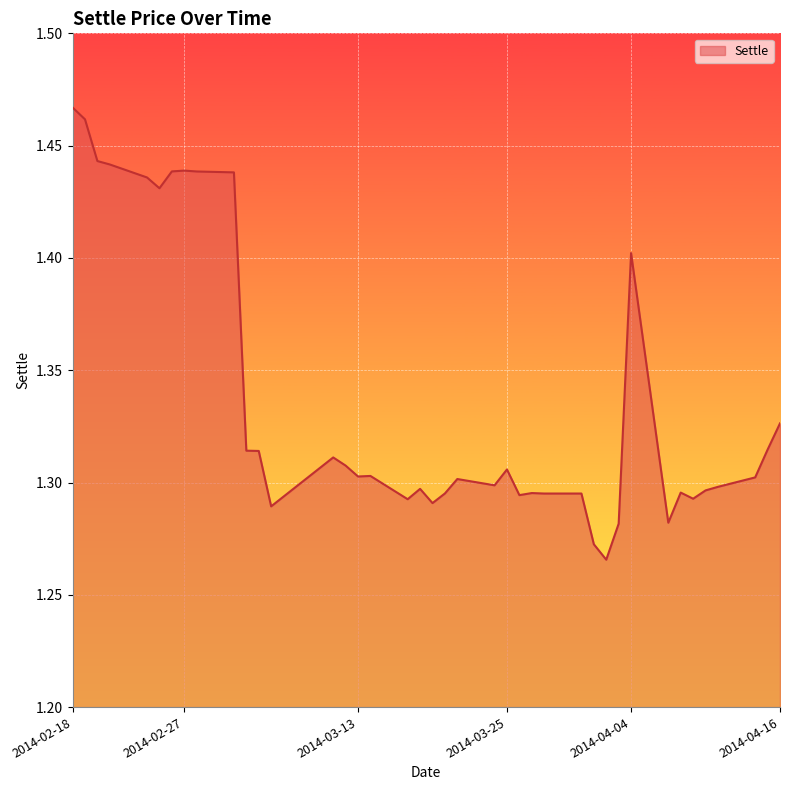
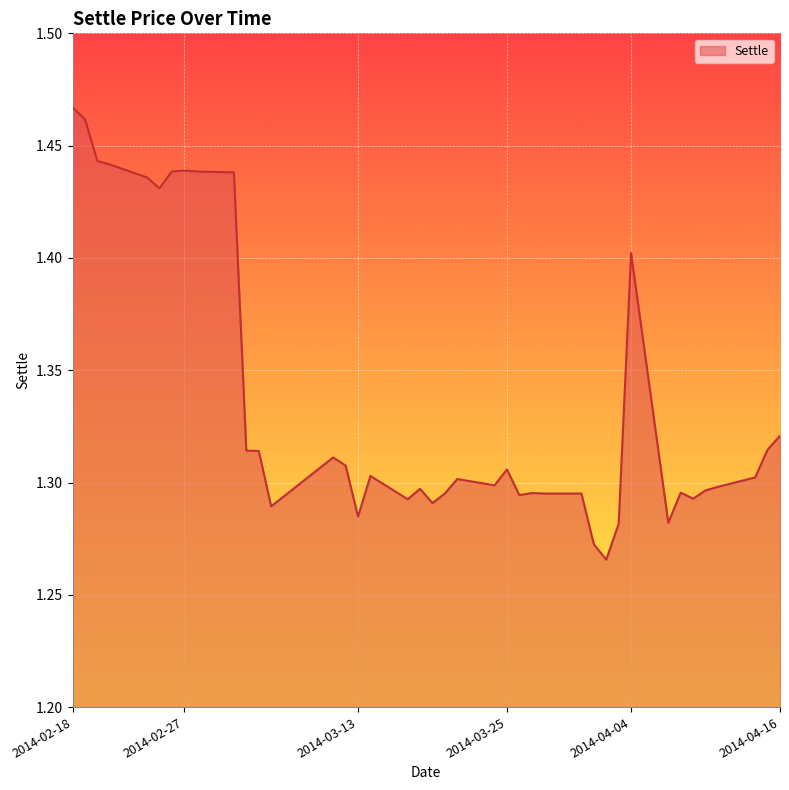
2014-03-13: 1.303 -> 1.285
2014-04-16: 1.326 -> 1.321
